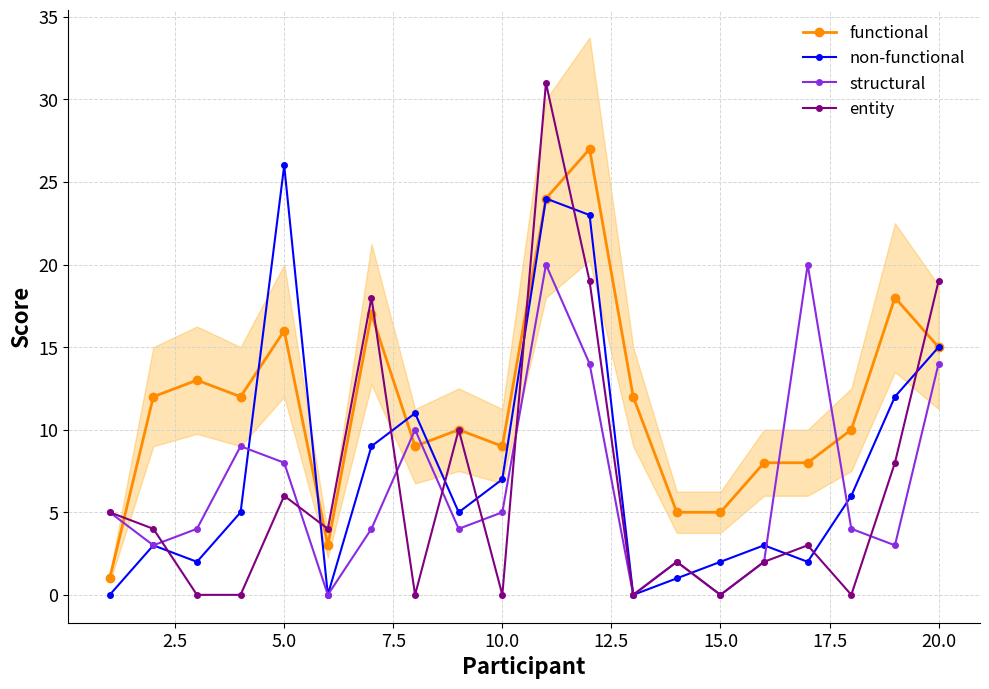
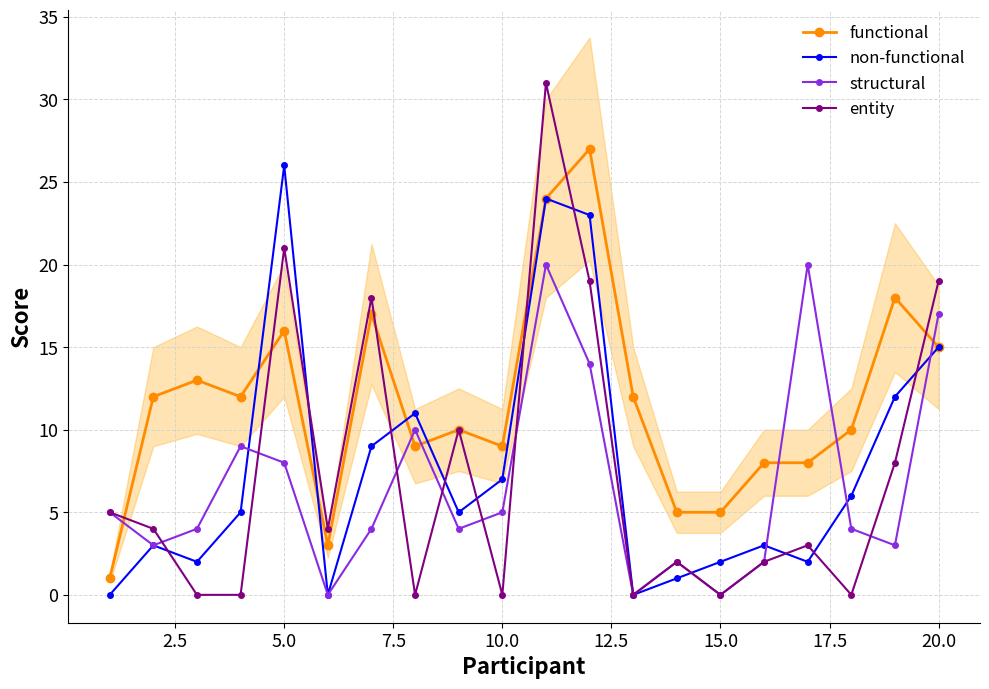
entity, 5.0: 6 -> 21
structural, 20.0: 14 -> 17
